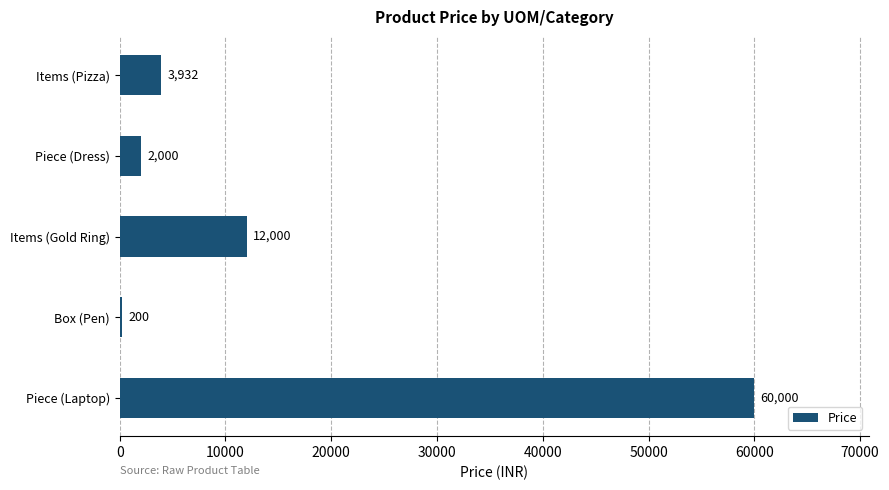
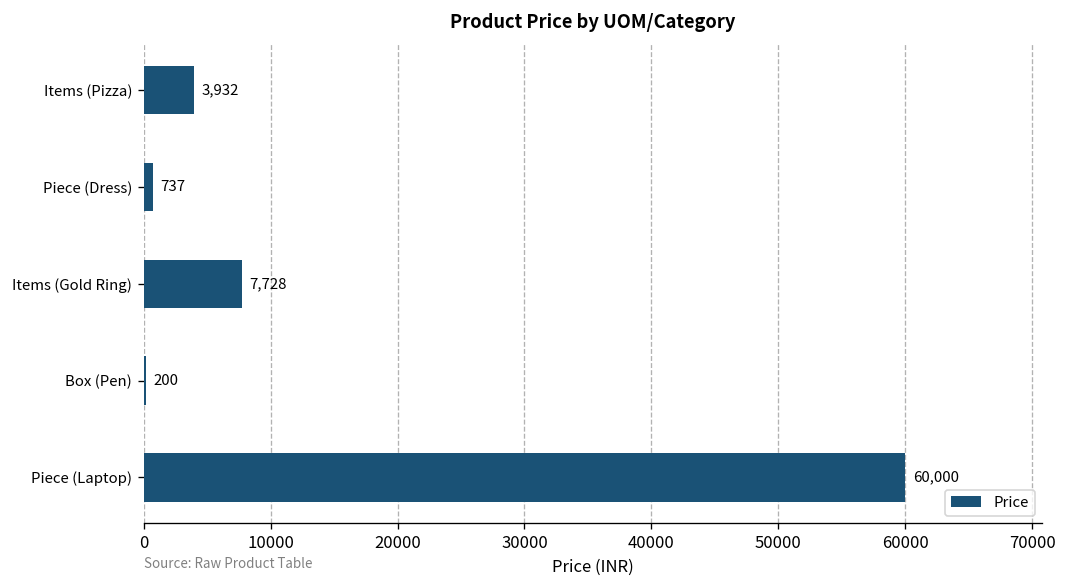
Piece (Dress): 2,000 -> 737
Items (Gold Ring): 12,000 -> 7,728
